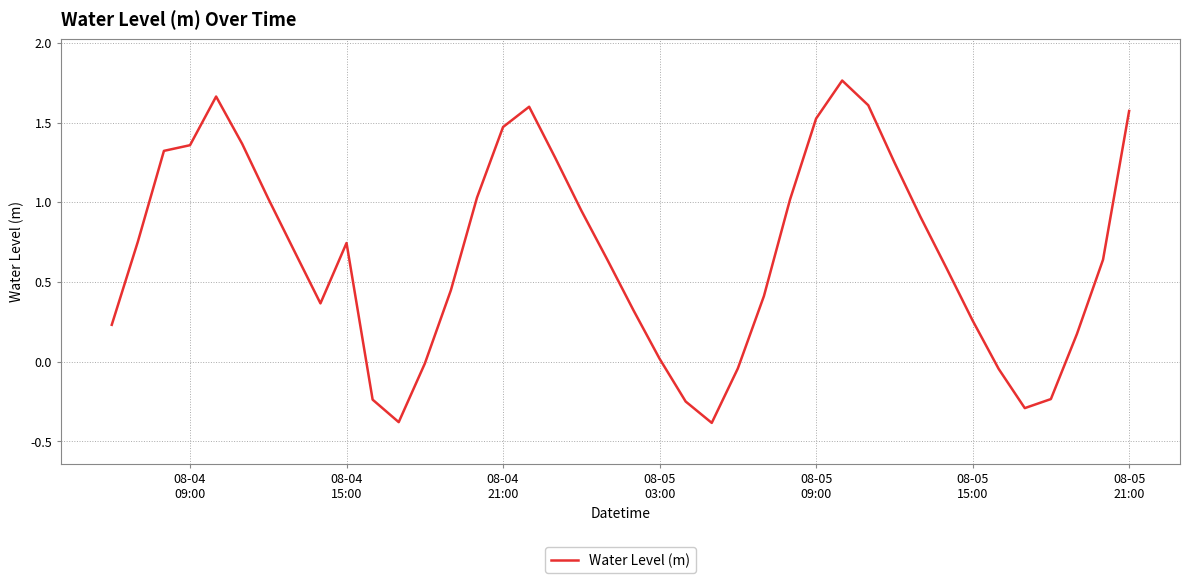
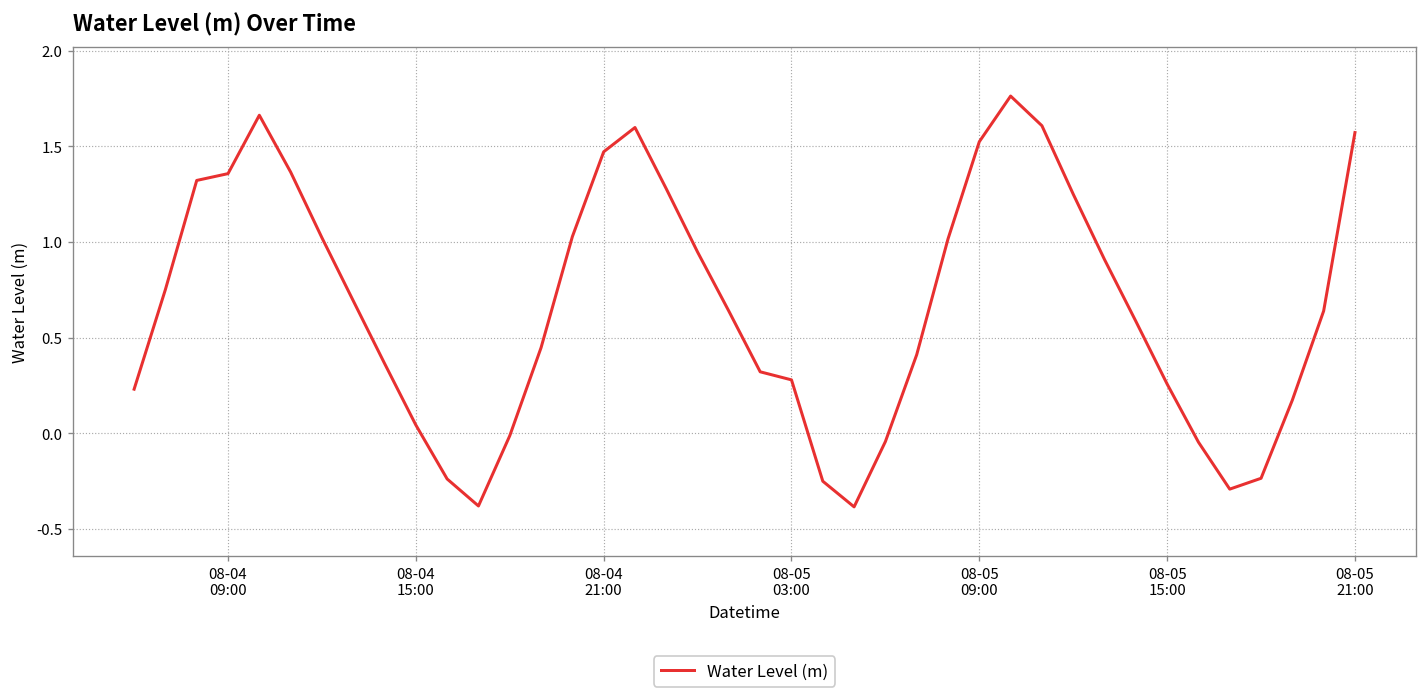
08-04 15:00: 0.74 -> 0.04
08-05 03:00: 0.02 -> 0.28
